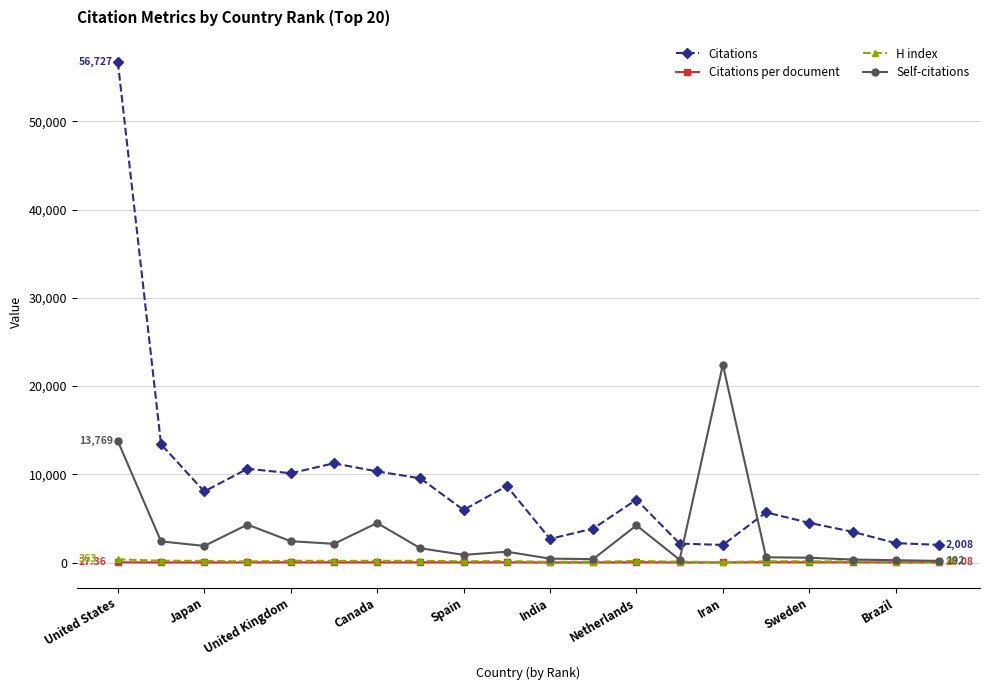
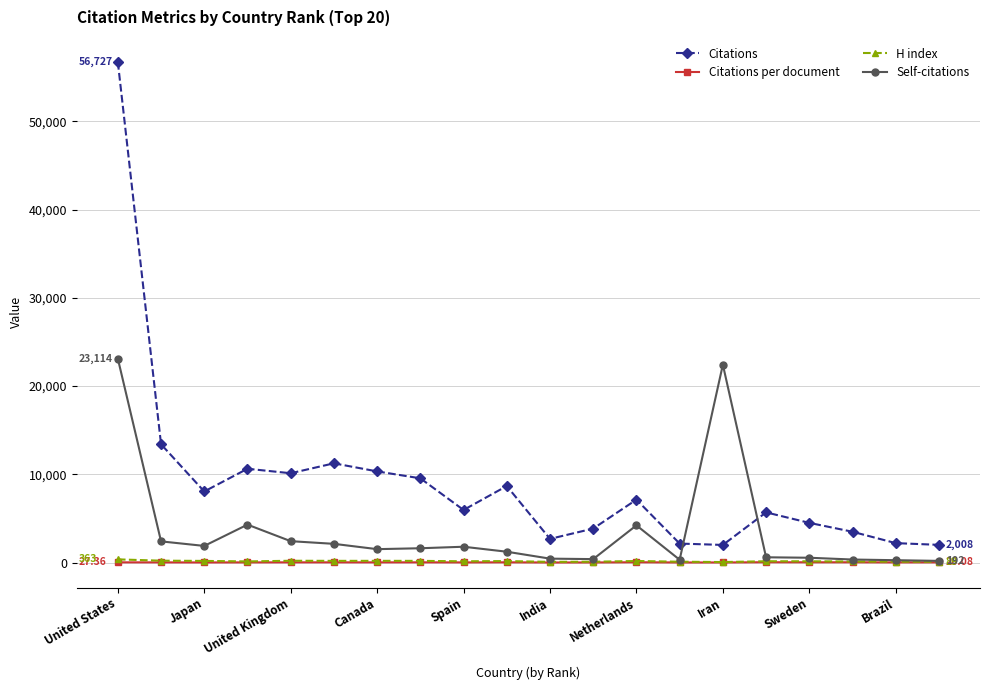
Self-citations, United States: 13,769 -> 23,114
Self-citations, Canada: 4,000 -> 2,000
Self-citations, Spain: 1,000 -> 2,000
